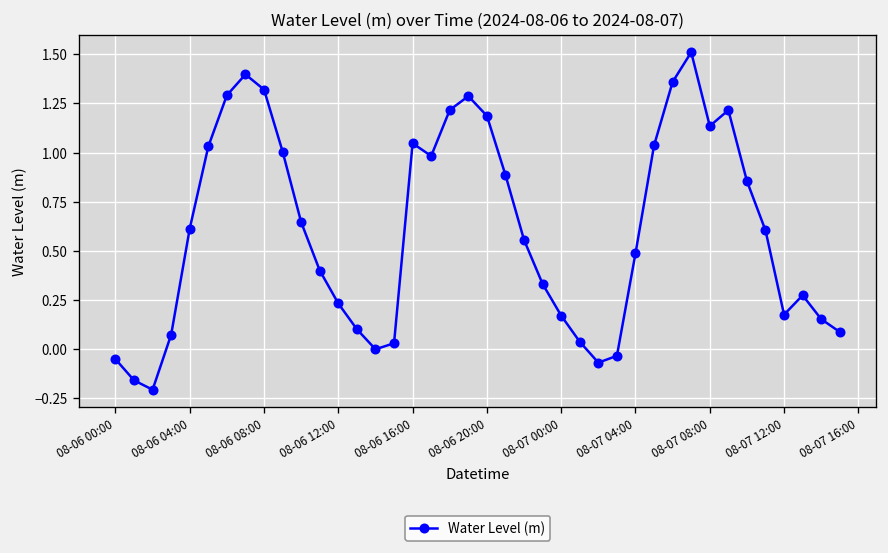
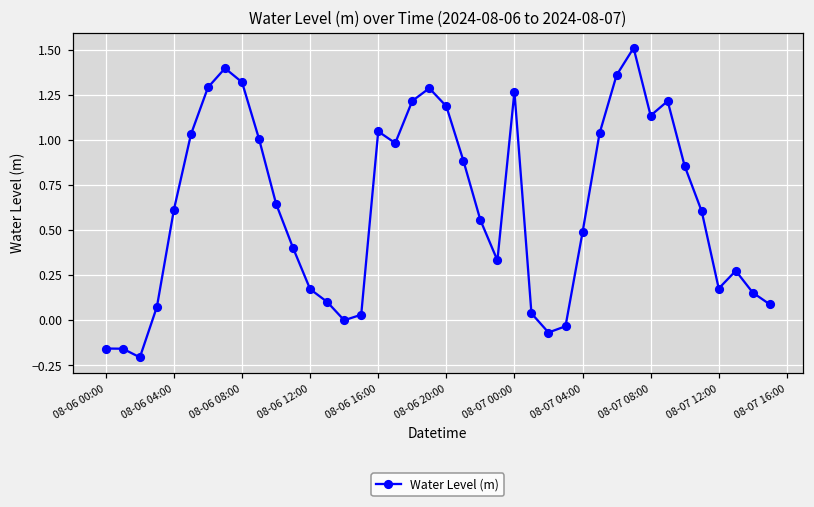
08-06 00:00: -0.05 -> -0.16
08-06 12:00: 0.23 -> 0.17
08-07 00:00: 0.17 -> 1.27
